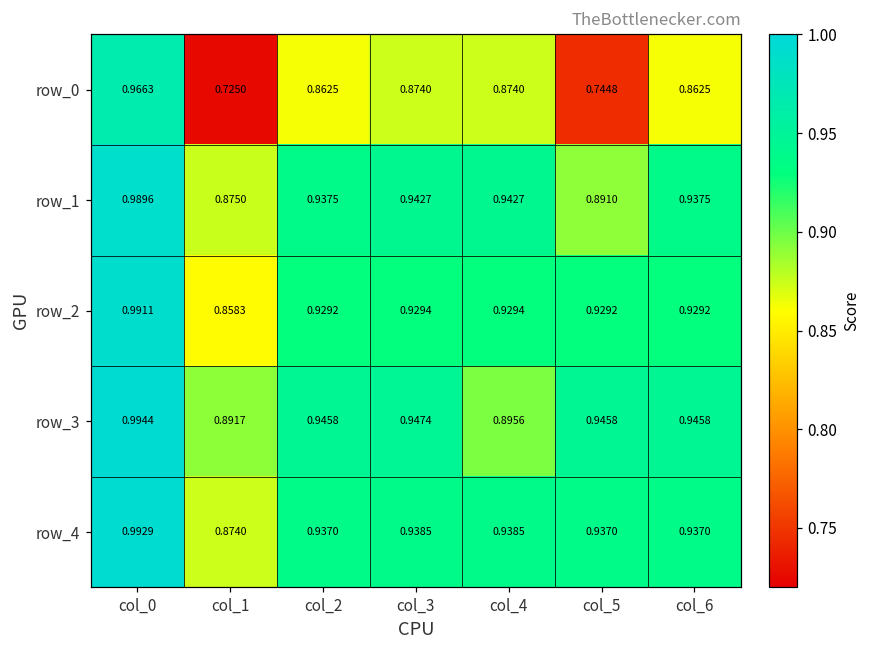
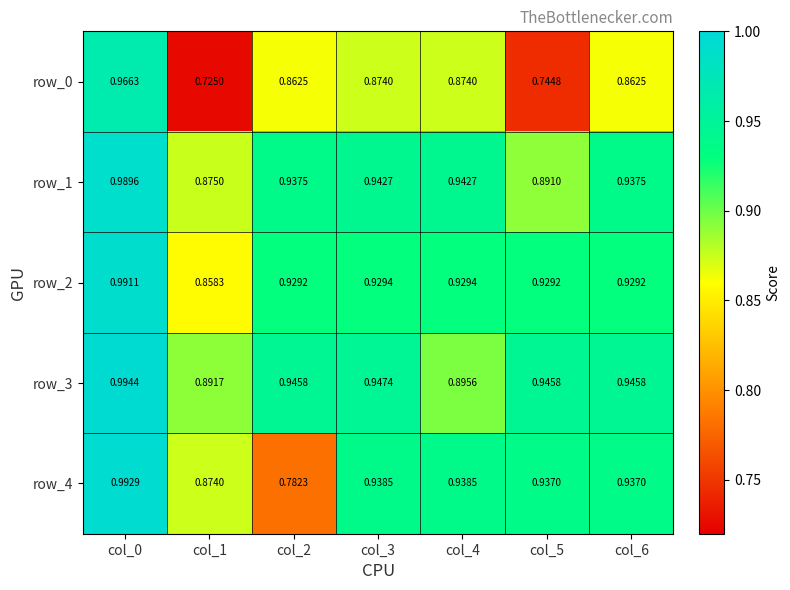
row_4, col_2: 0.9370 -> 0.7823
